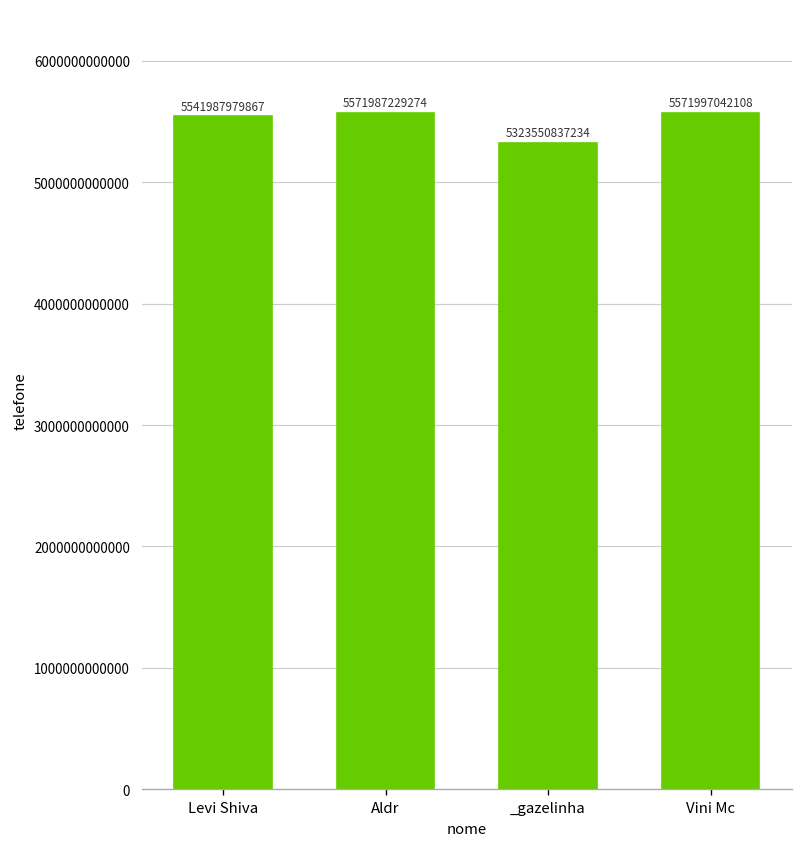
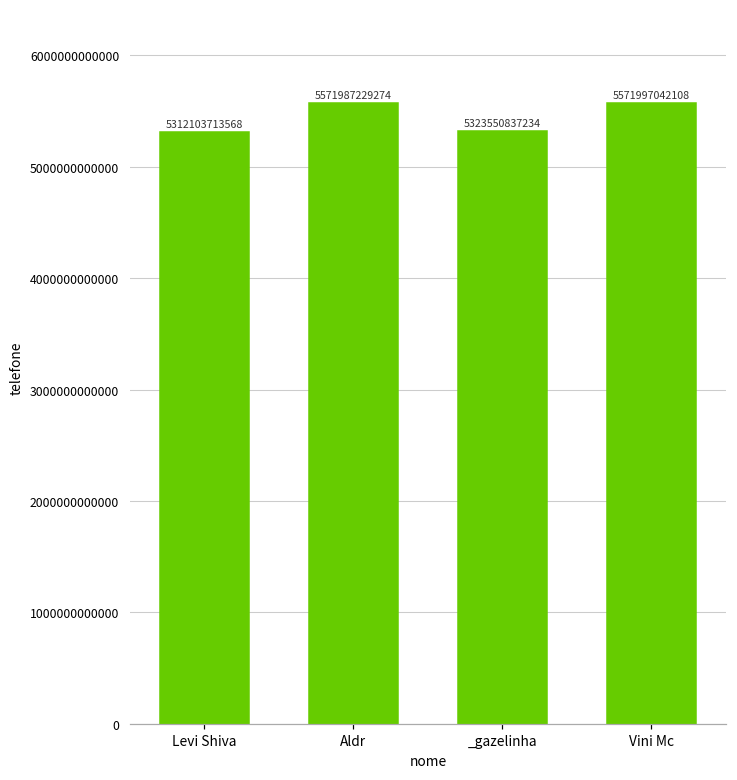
Levi Shiva: 5541987979867 -> 5312103713568
